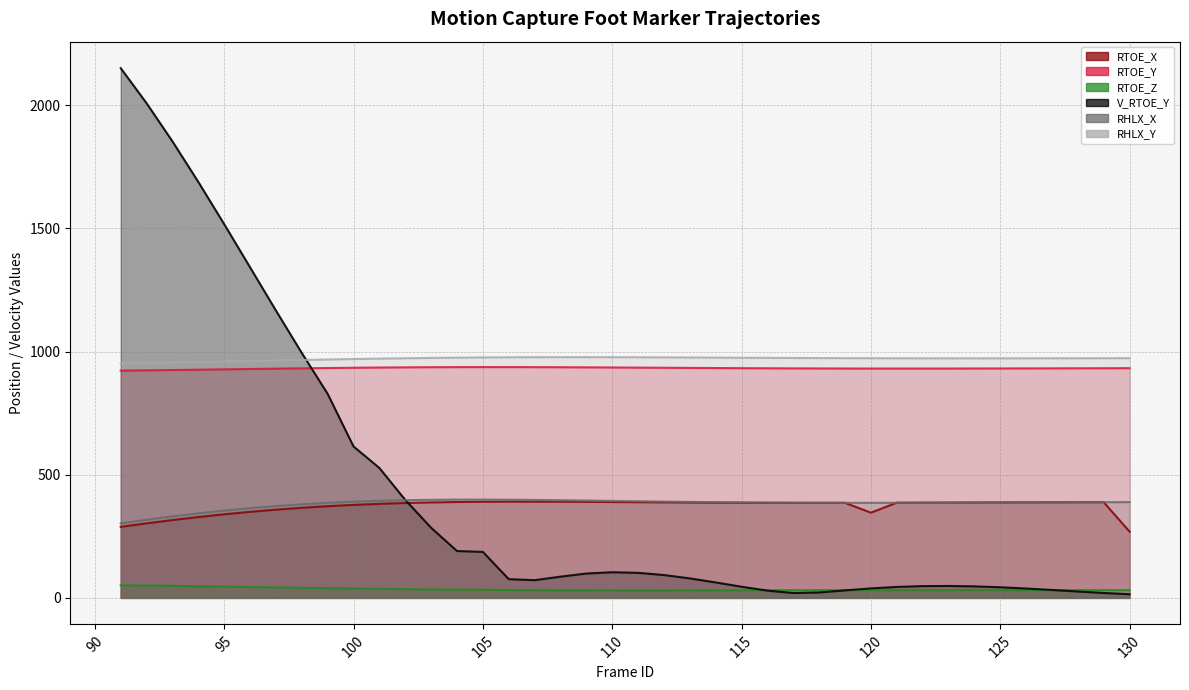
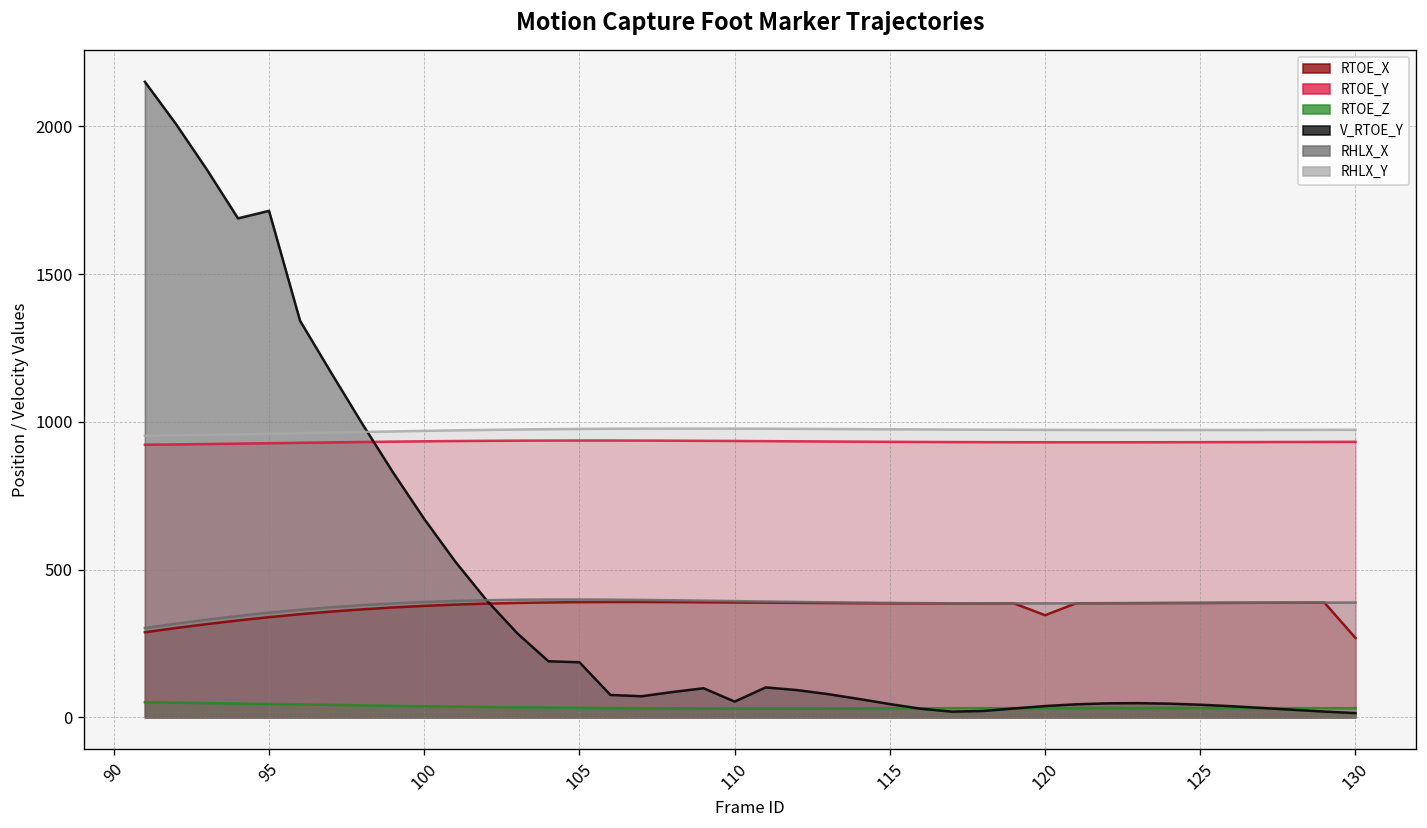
V_RTOE_Y, 95: 1520 -> 1710
V_RTOE_Y, 100: 610 -> 670
V_RTOE_Y, 110: 100 -> 50
